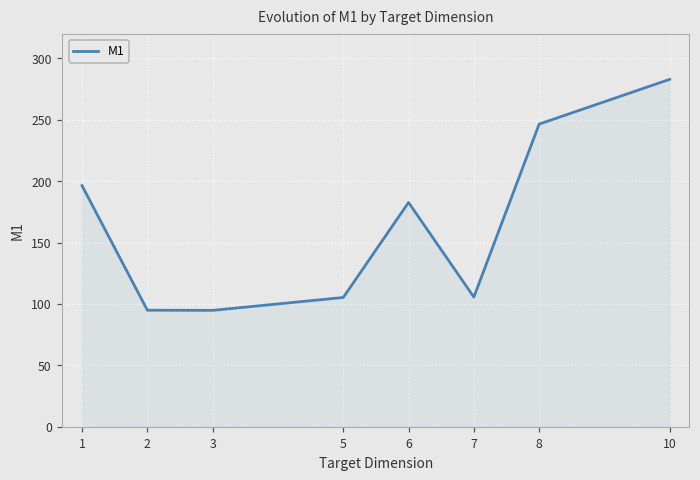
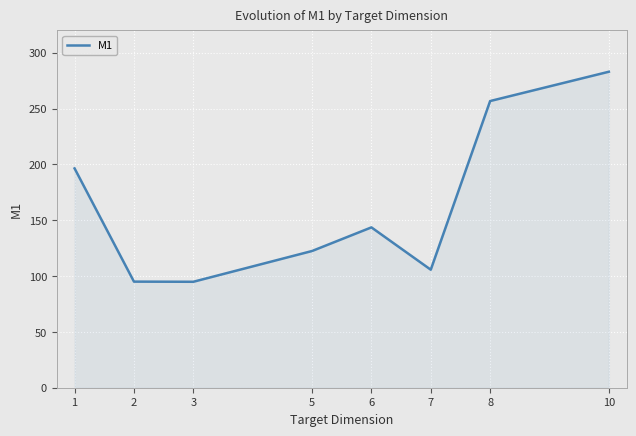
5: 105 -> 122
6: 183 -> 144
8: 247 -> 257
